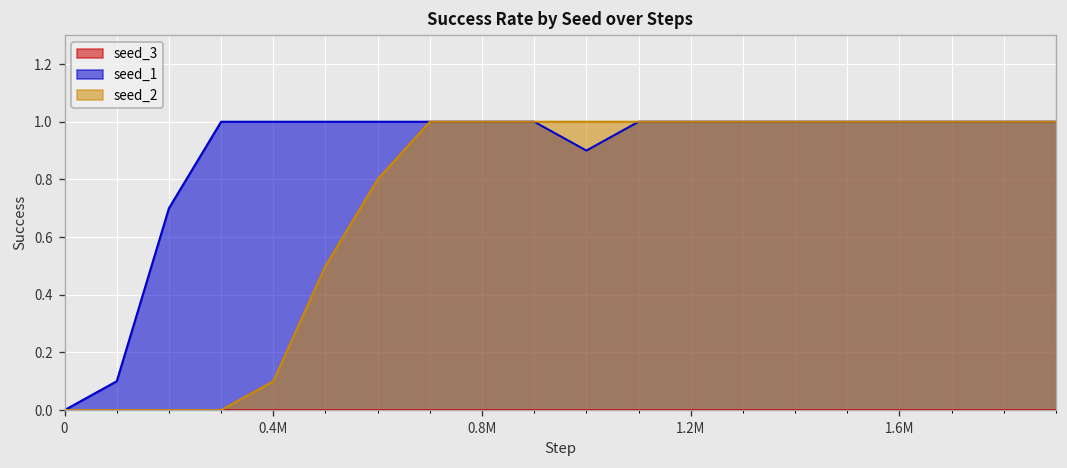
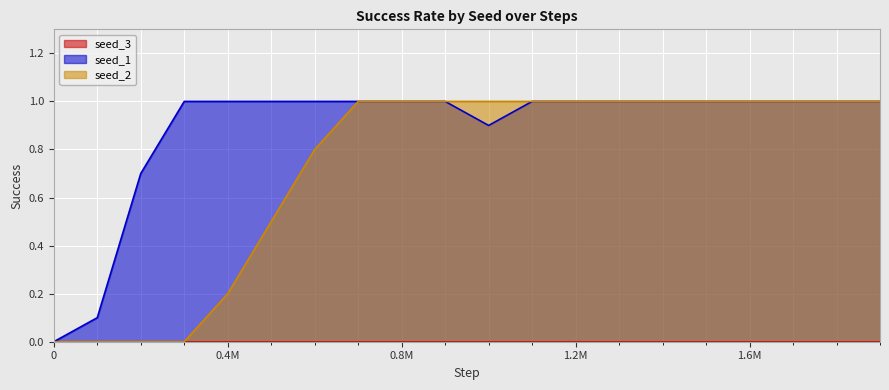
seed_2, 0.4M: 0.1 -> 0.2
